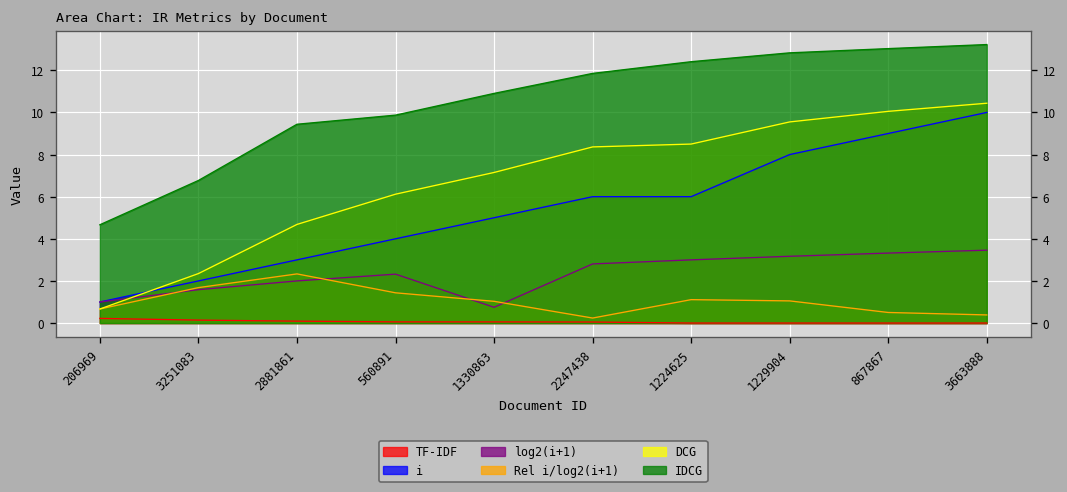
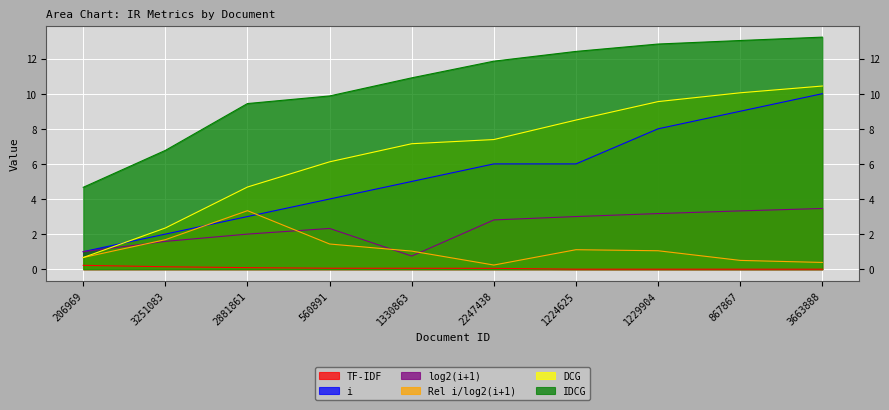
Rel i/log2(i+1), 2881861: 2.3 -> 3.3
DCG, 2247438: 8.4 -> 7.4
